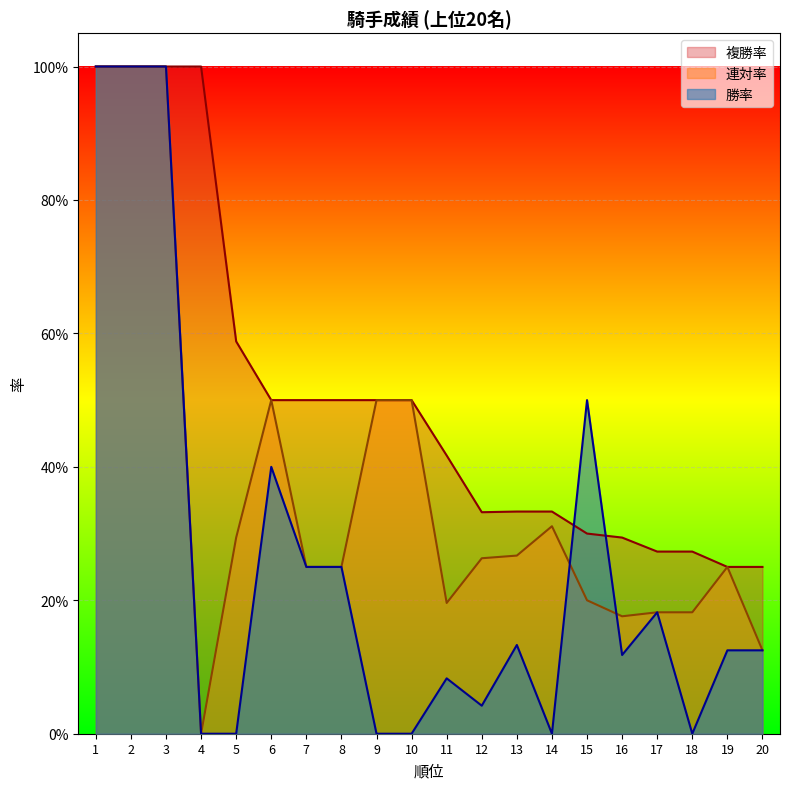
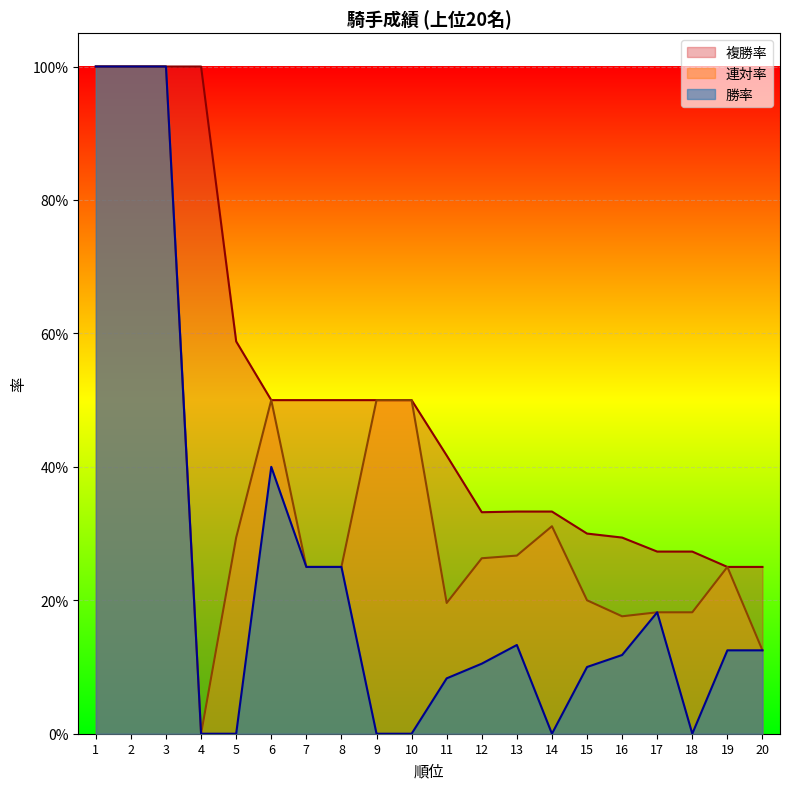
勝率, 12: 4% -> 11%
勝率, 15: 50% -> 10%
